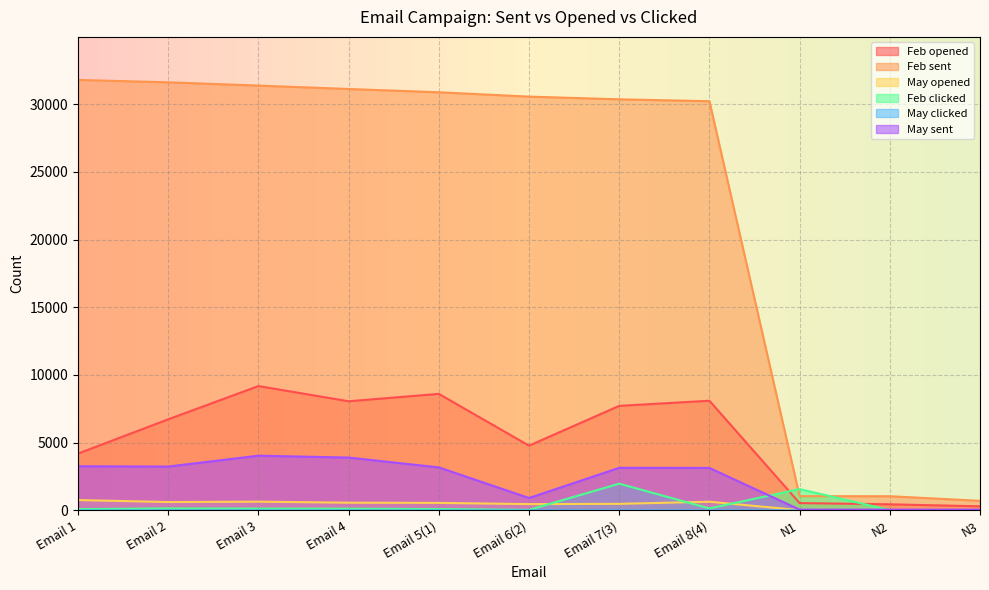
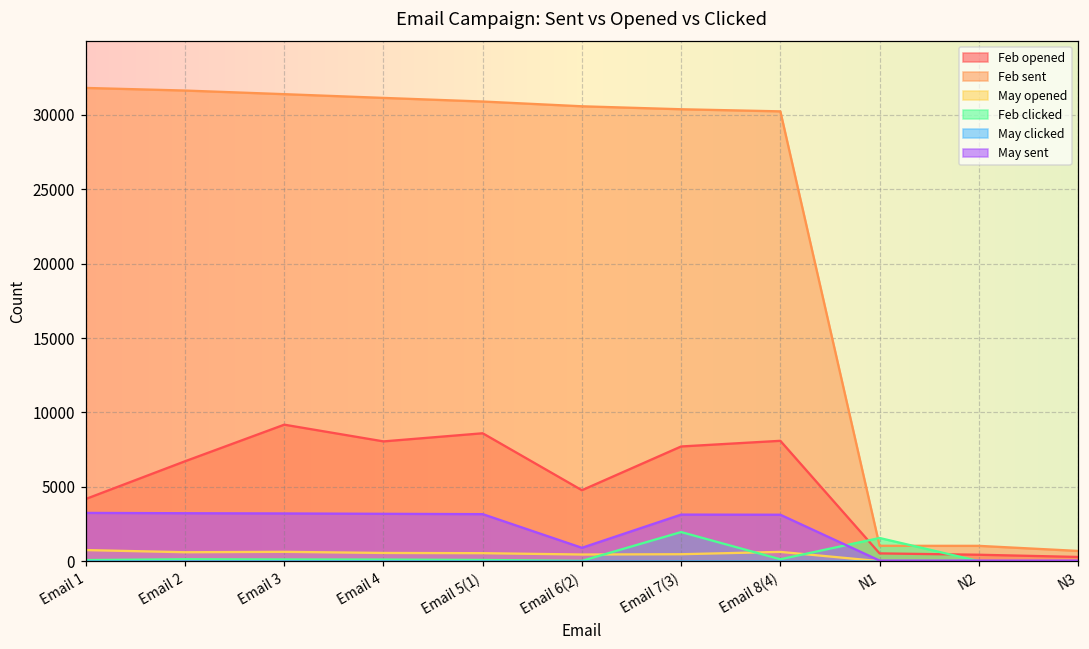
May sent, Email 3: 4000 -> 3200
May sent, Email 4: 3900 -> 3200
